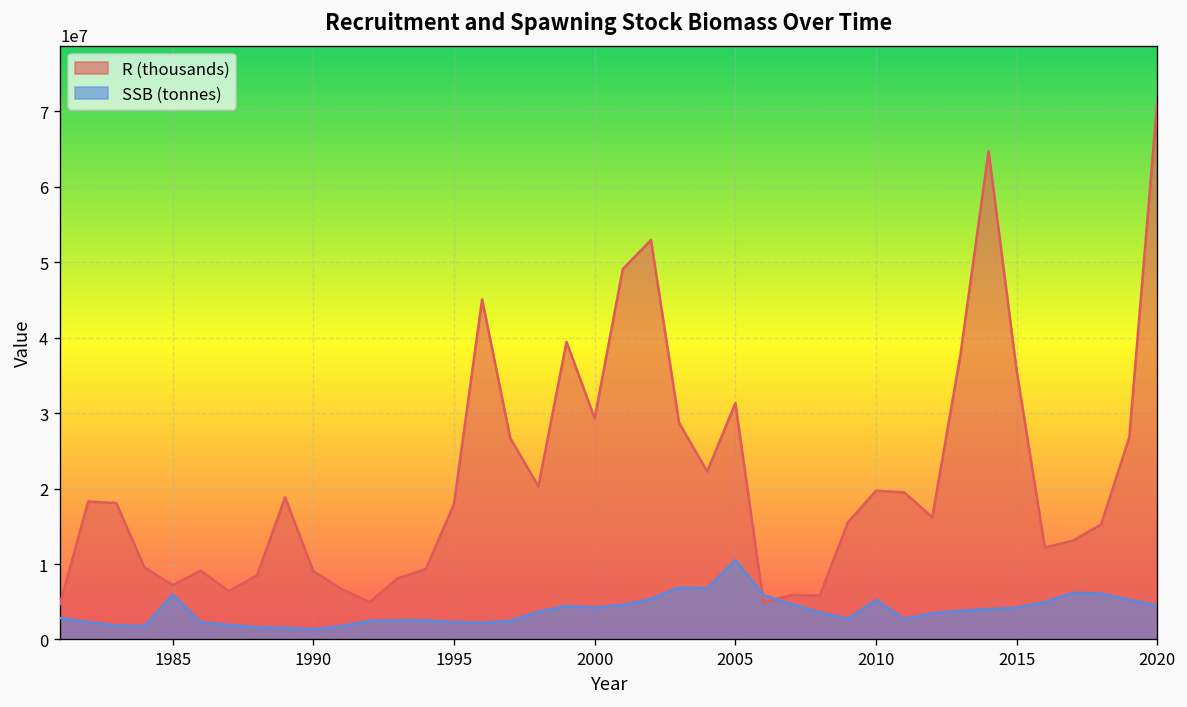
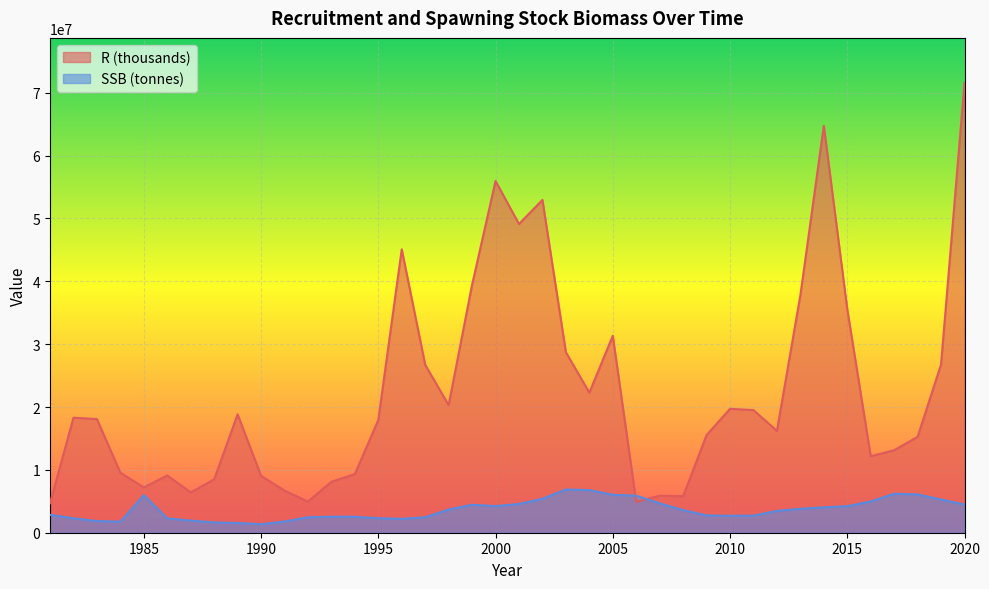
R (thousands), 2000: 29000000 -> 56000000
SSB (tonnes), 2005: 11000000 -> 6000000
SSB (tonnes), 2010: 5000000 -> 3000000
